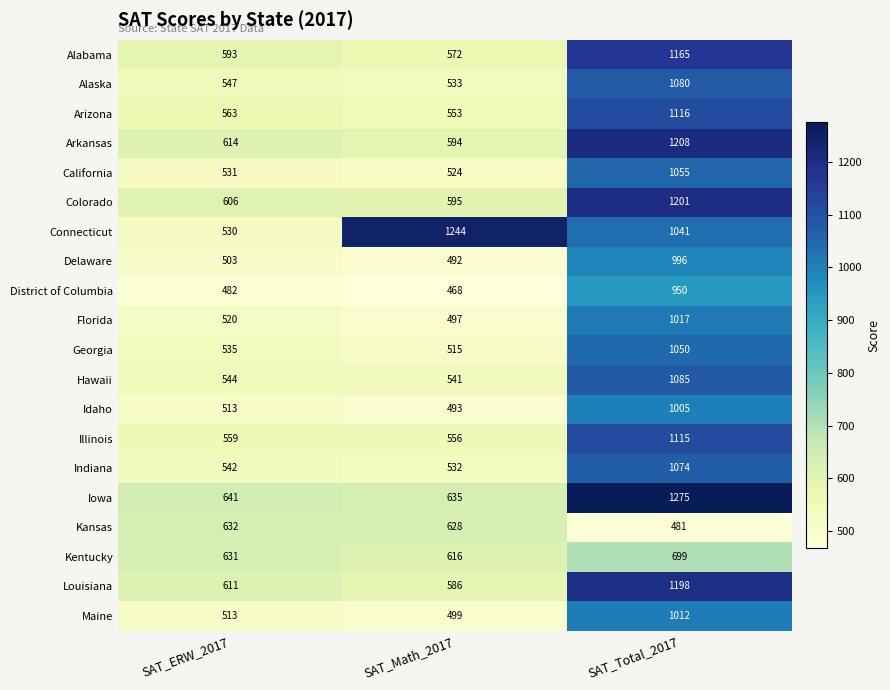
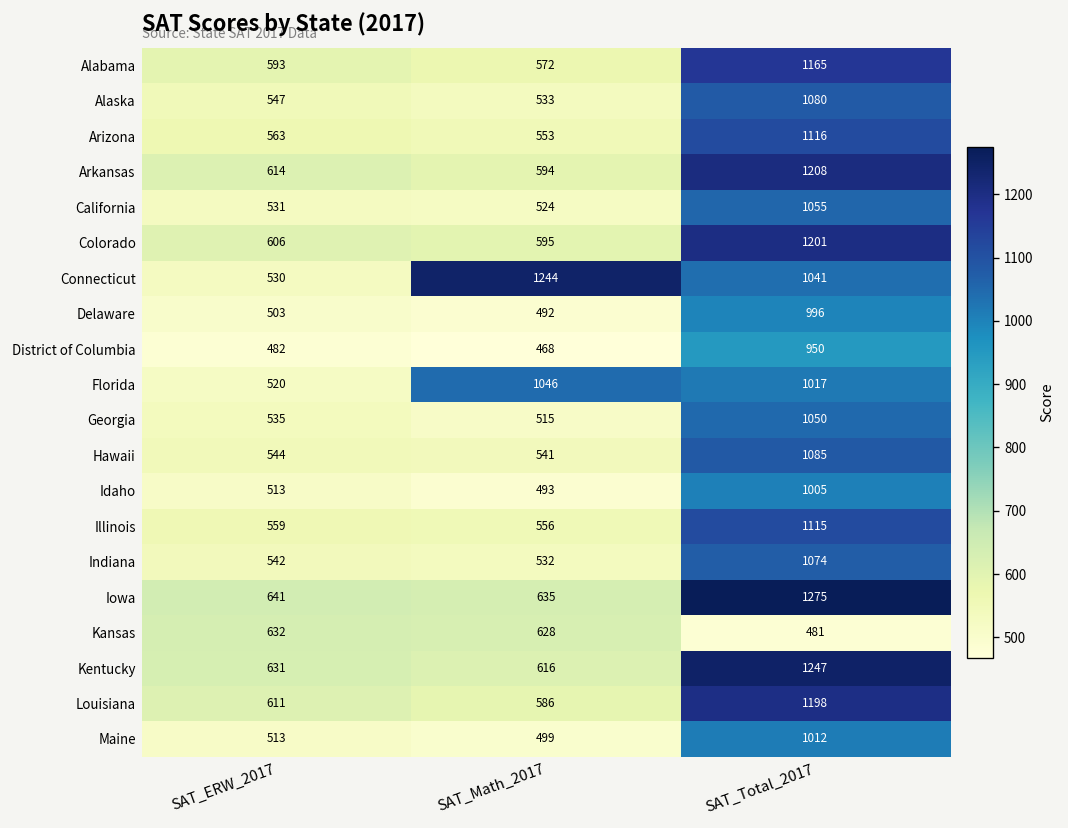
Florida, SAT_Math_2017: 497 -> 1046
Kentucky, SAT_Total_2017: 699 -> 1247
